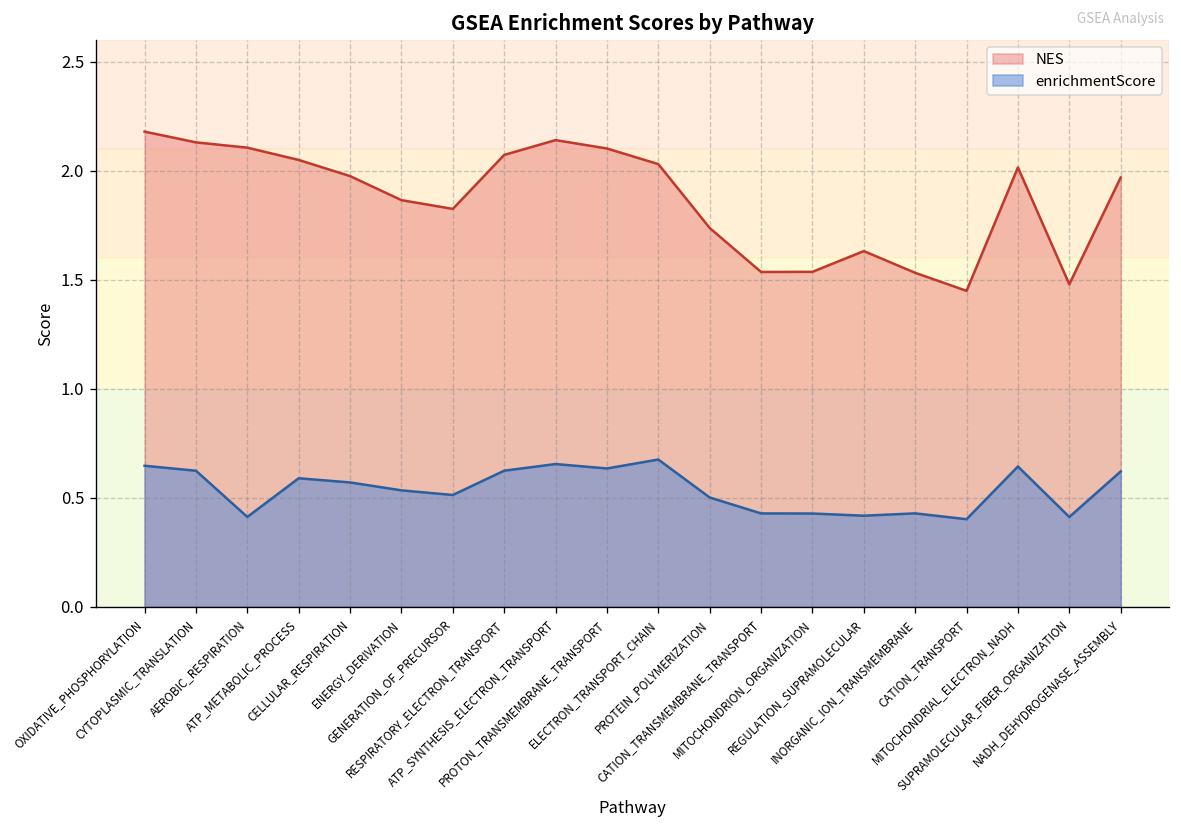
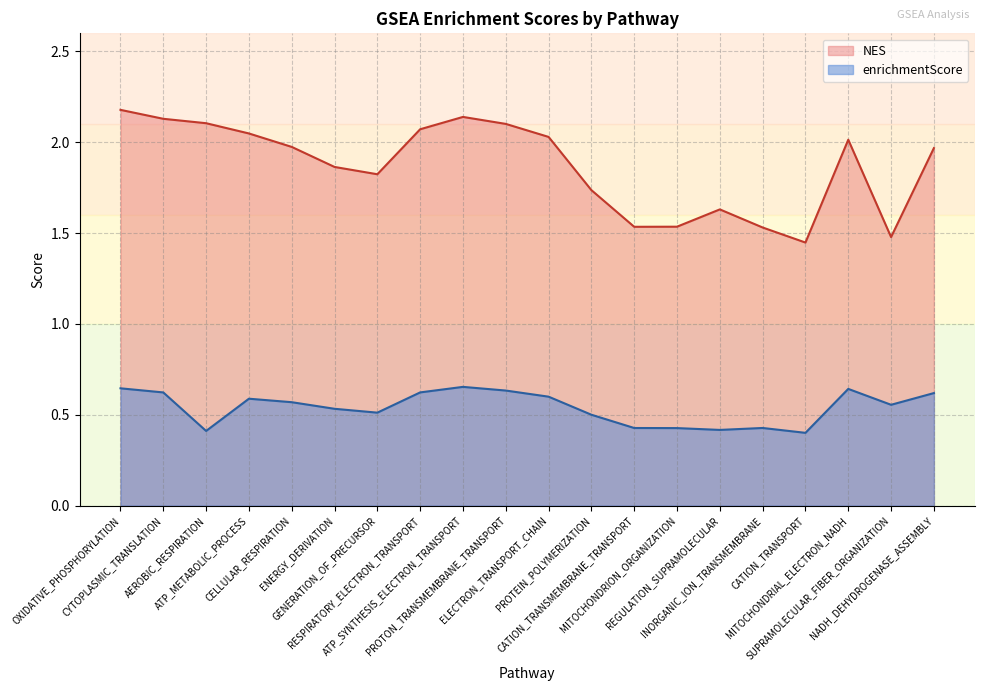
enrichmentScore, ELECTRON_TRANSPORT_CHAIN: 0.67 -> 0.60
enrichmentScore, SUPRAMOLECULAR_FIBER_ORGANIZATION: 0.41 -> 0.56
